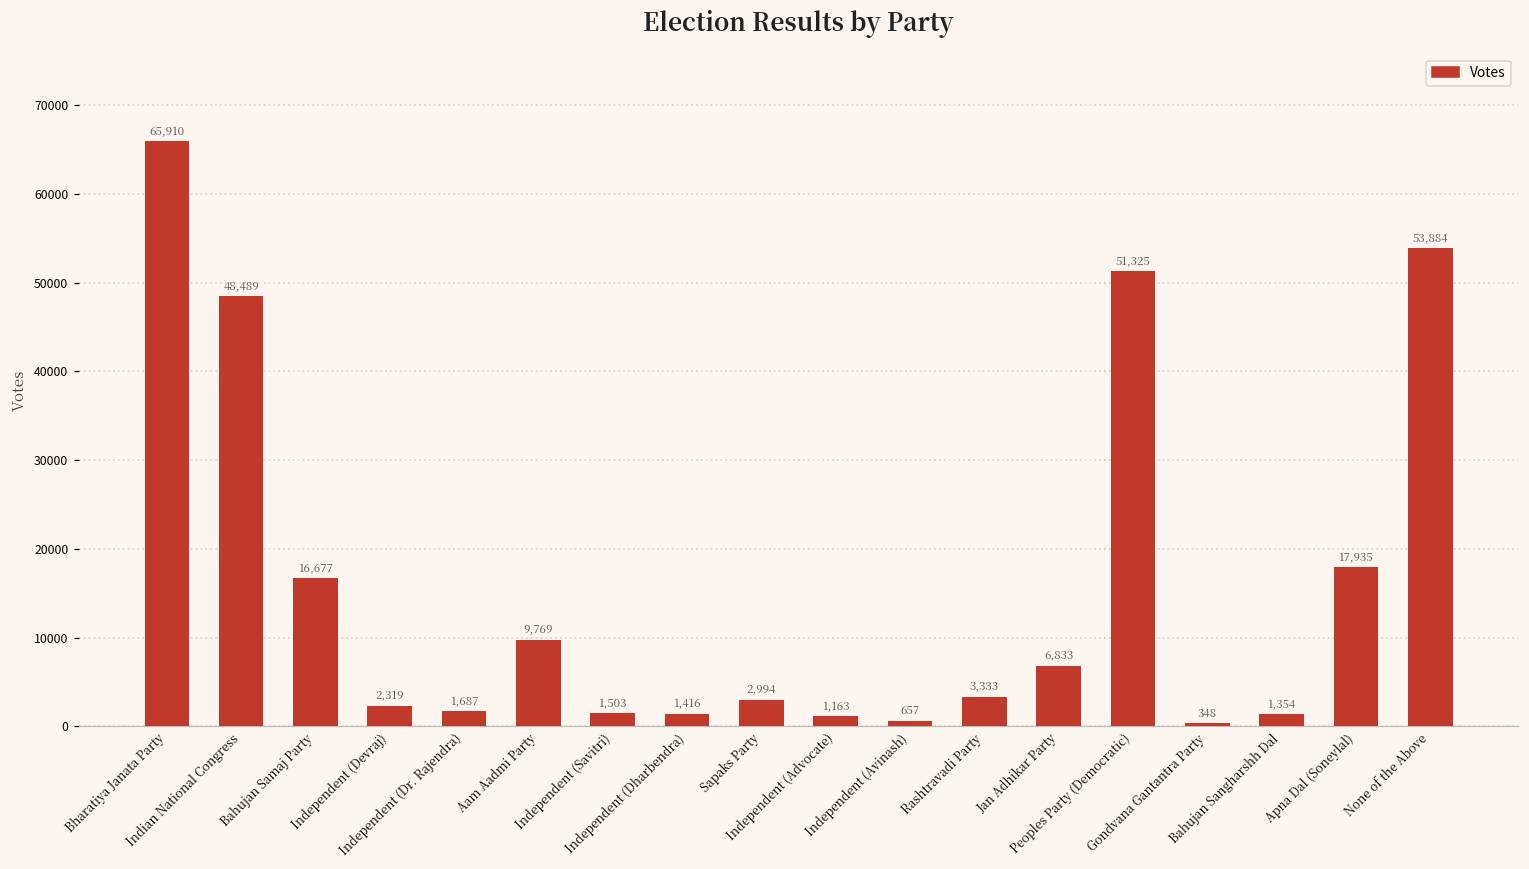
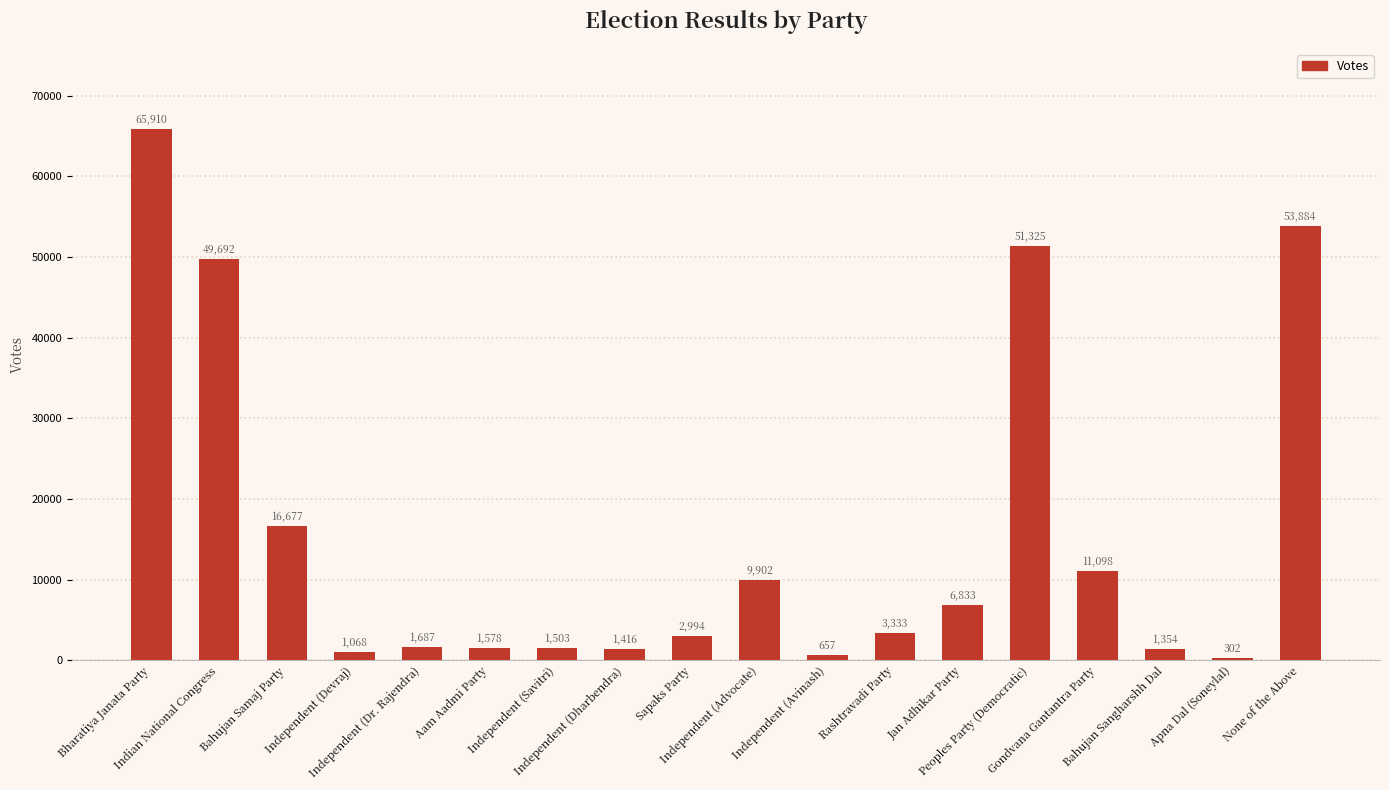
Indian National Congress: 48,489 -> 49,692
Independent (Devraj): 2,319 -> 1,068
Aam Aadmi Party: 9,769 -> 1,578
Independent (Advocate): 1,163 -> 9,902
Gondvana Gantantra Party: 348 -> 11,098
Apna Dal (Soneylal): 17,935 -> 302
